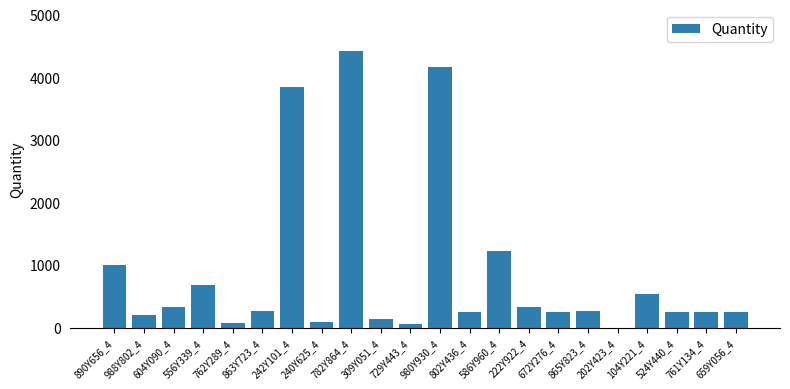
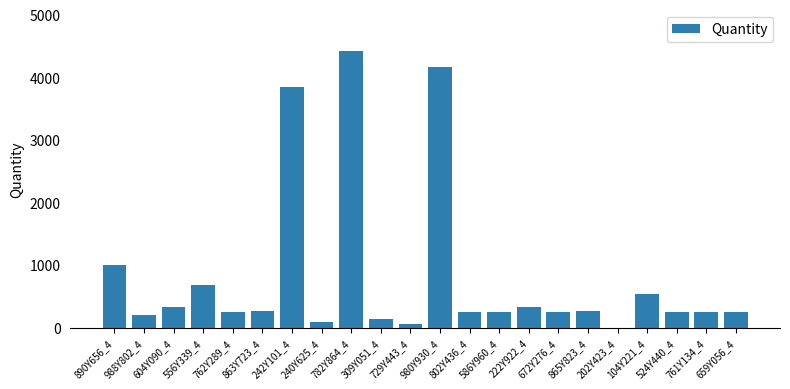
762Y289_4: 100 -> 200
586Y960_4: 1200 -> 200
